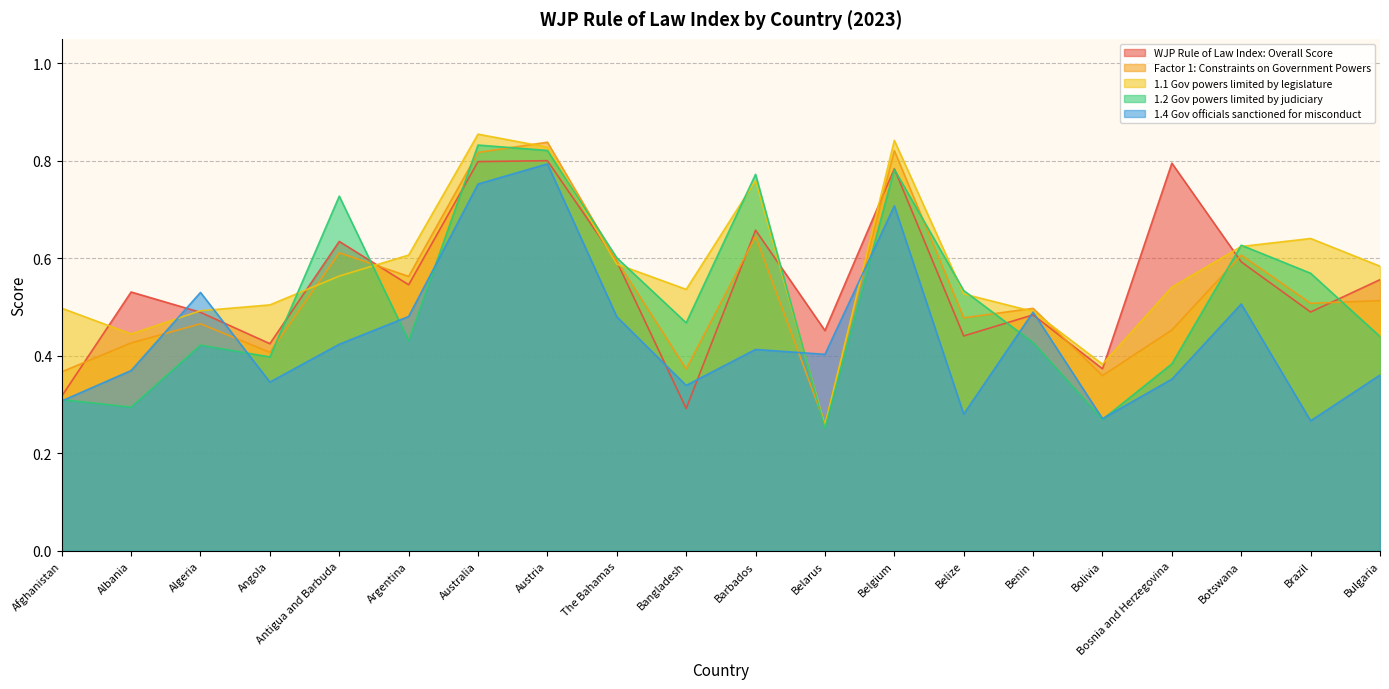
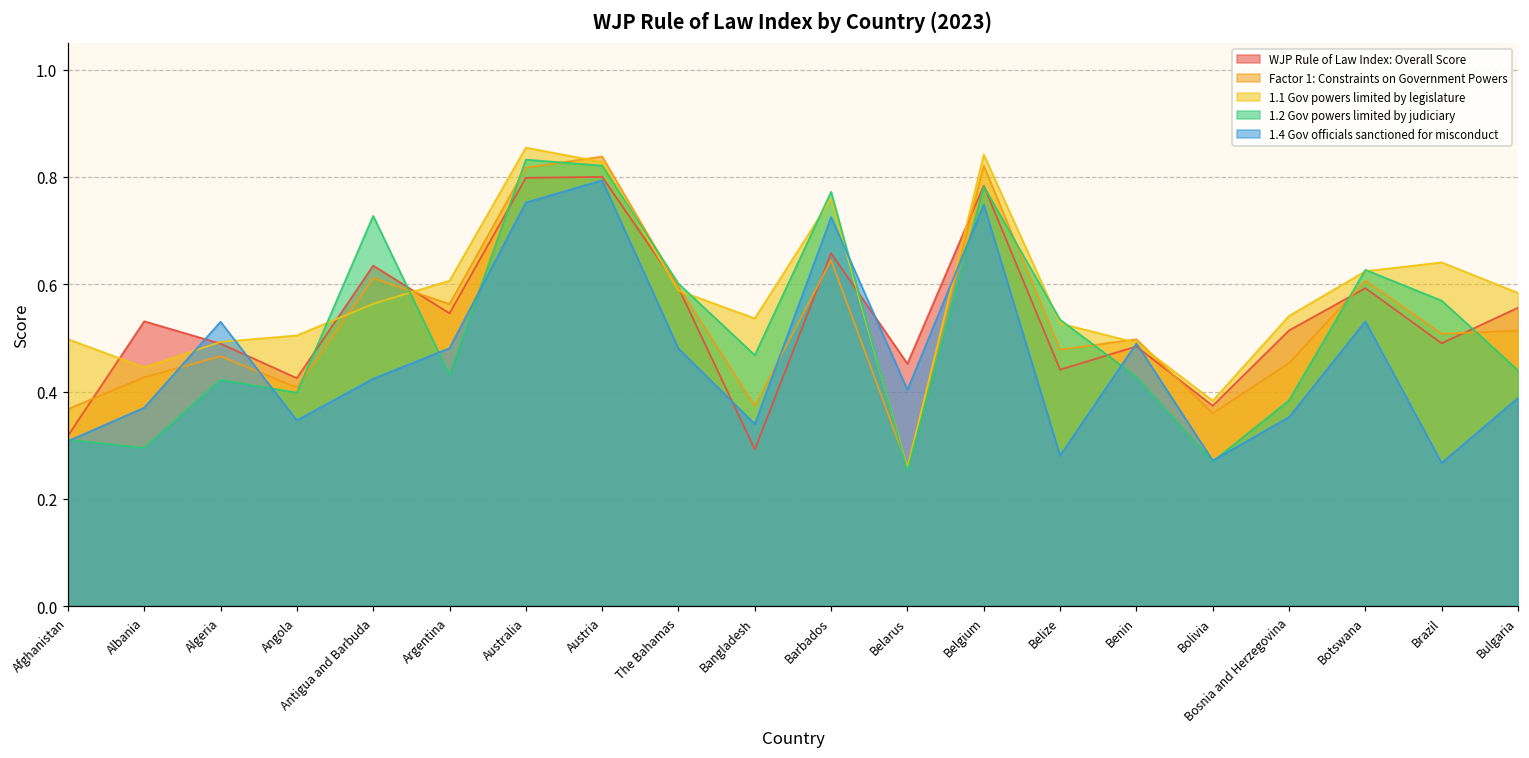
1.4 Gov officials sanctioned for misconduct, Barbados: 0.41 -> 0.73
1.4 Gov officials sanctioned for misconduct, Belgium: 0.71 -> 0.75
WJP Rule of Law Index: Overall Score, Bosnia and Herzegovina: 0.80 -> 0.51
1.4 Gov officials sanctioned for misconduct, Botswana: 0.51 -> 0.53
1.4 Gov officials sanctioned for misconduct, Bulgaria: 0.36 -> 0.39
